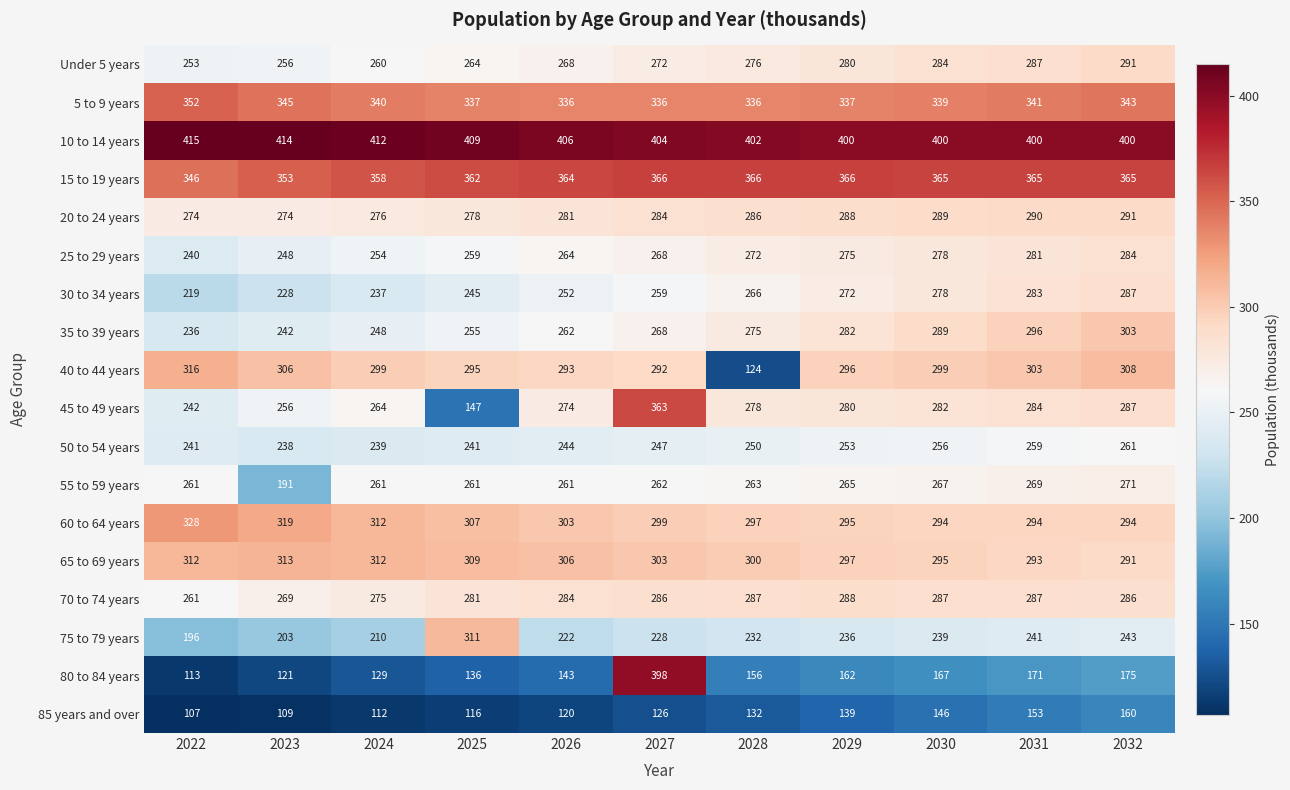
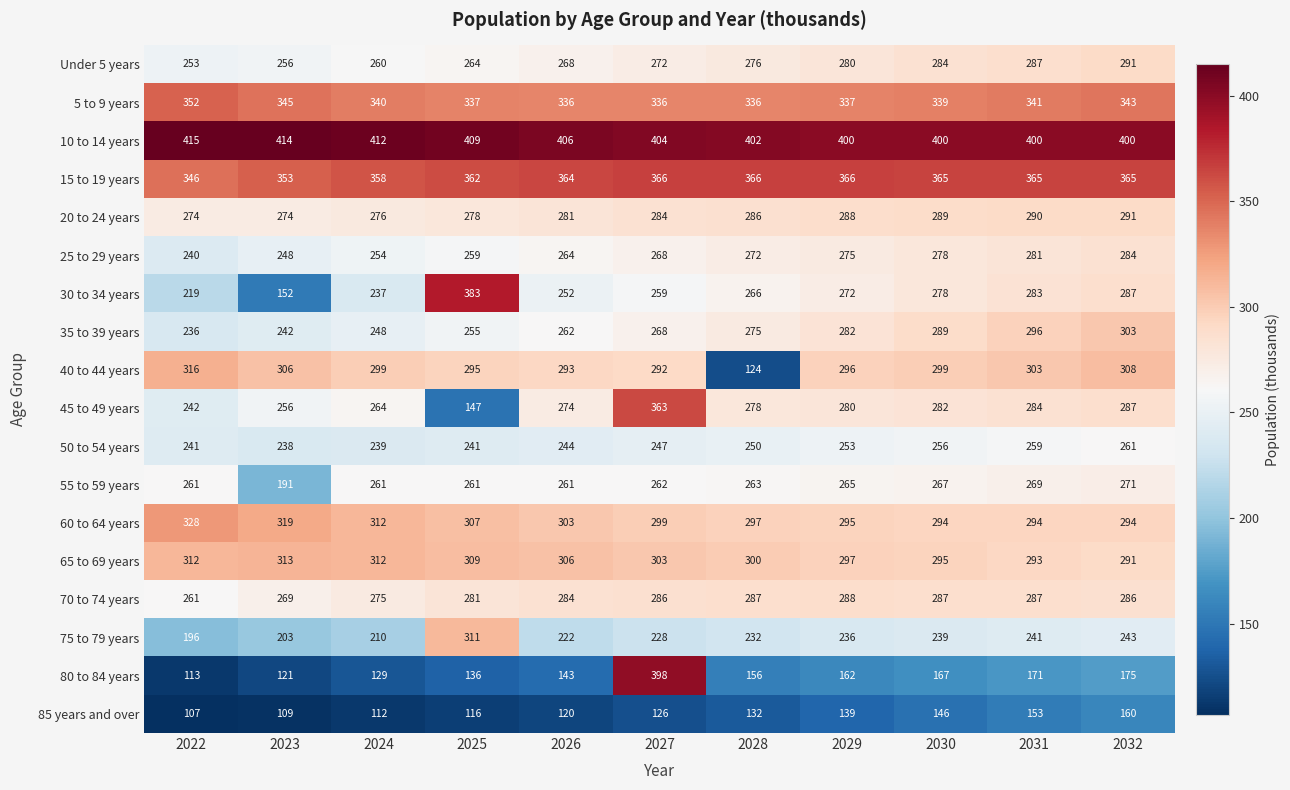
30 to 34 years, 2023: 228 -> 152
30 to 34 years, 2025: 245 -> 383
